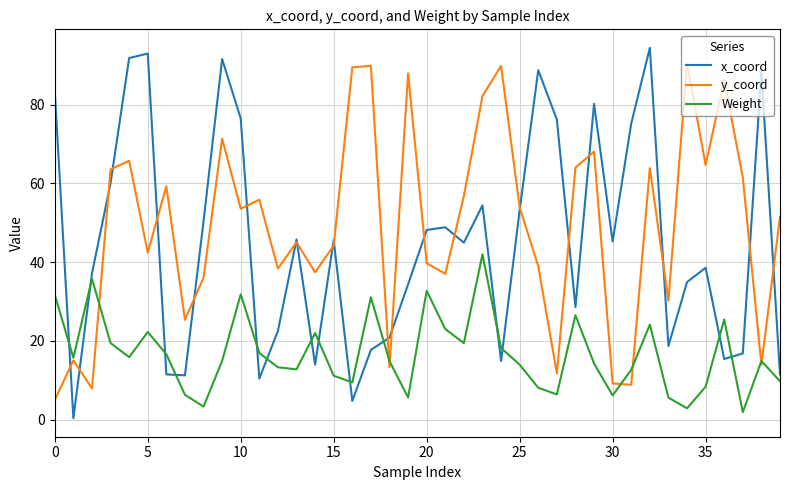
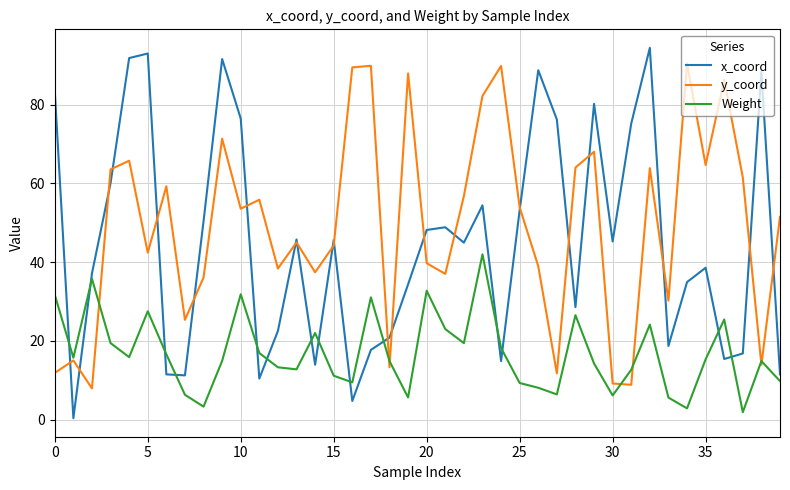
y_coord, 0: 5 -> 12
Weight, 5: 22 -> 28
Weight, 25: 14 -> 9
Weight, 35: 8 -> 15
